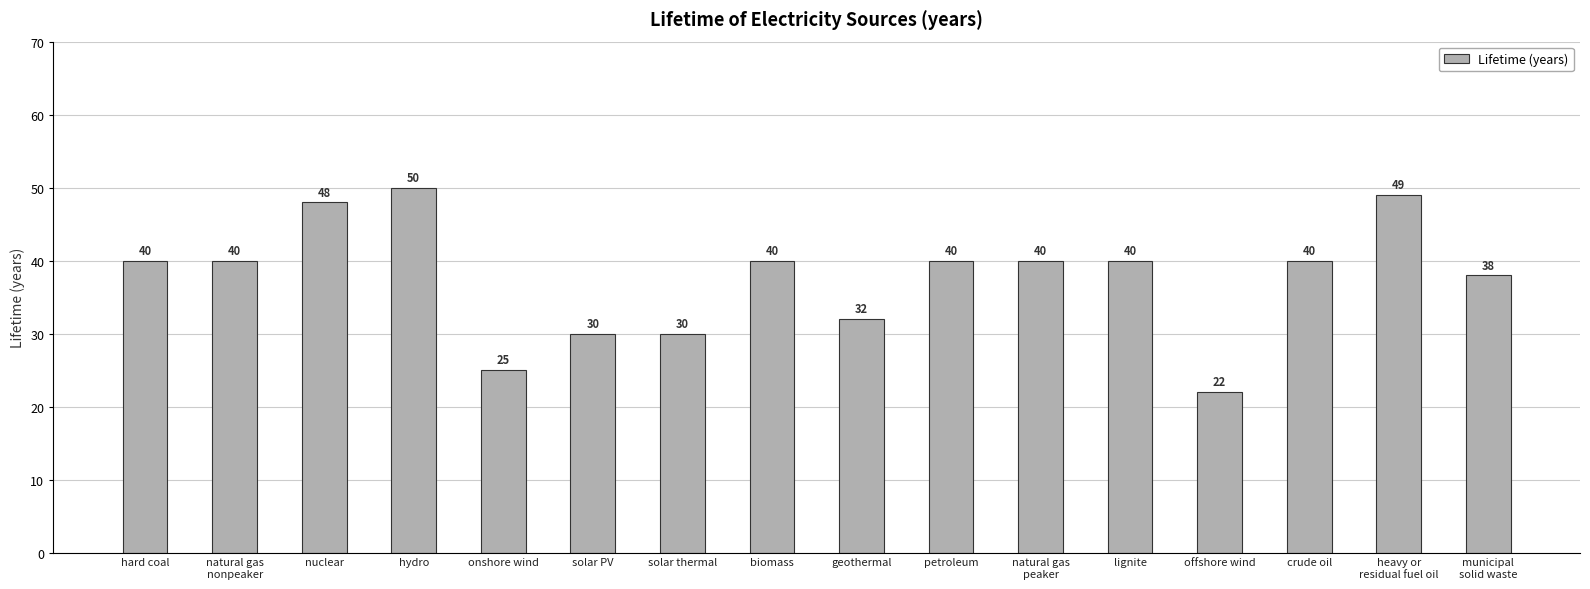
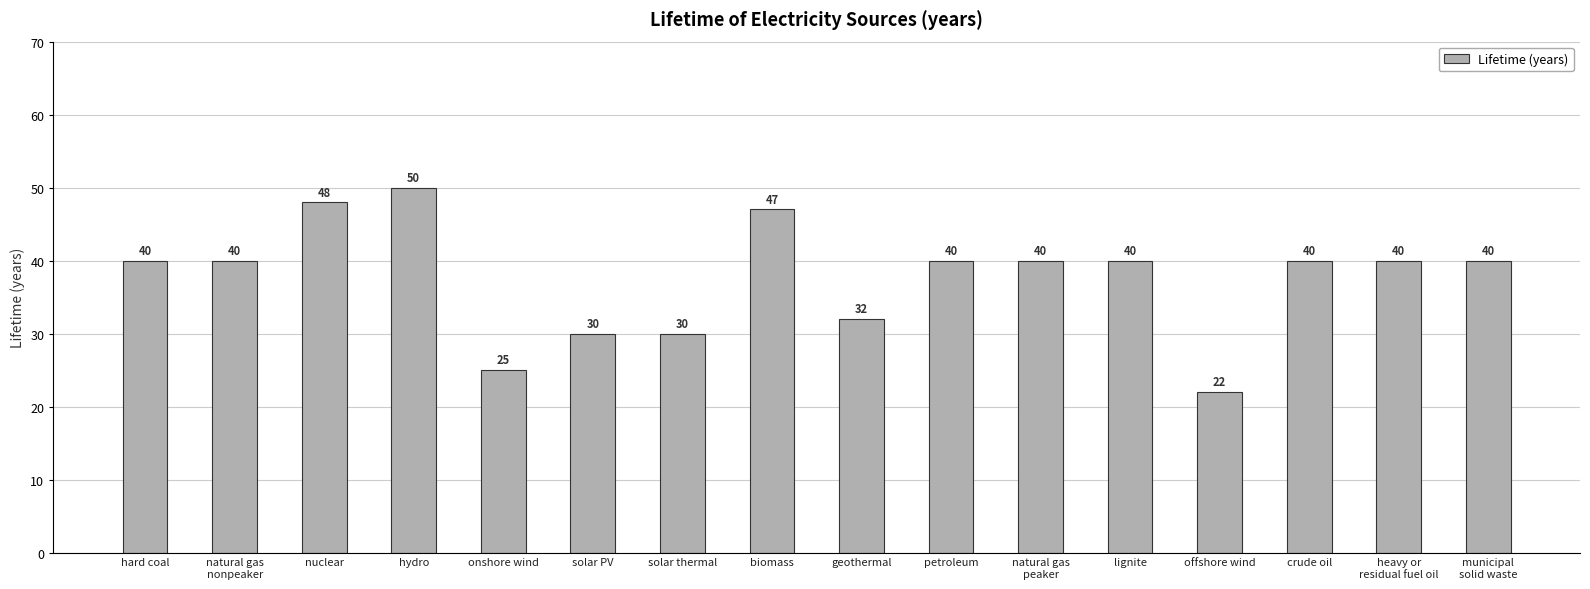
biomass: 40 -> 47
heavy or residual fuel oil: 49 -> 40
municipal solid waste: 38 -> 40
